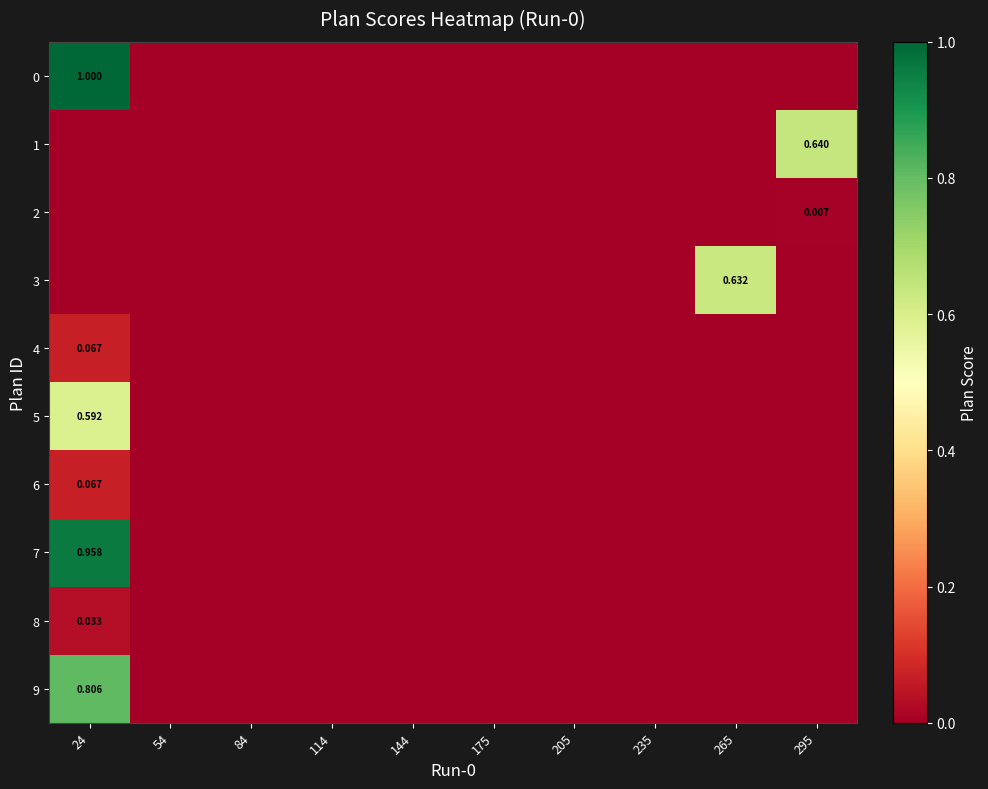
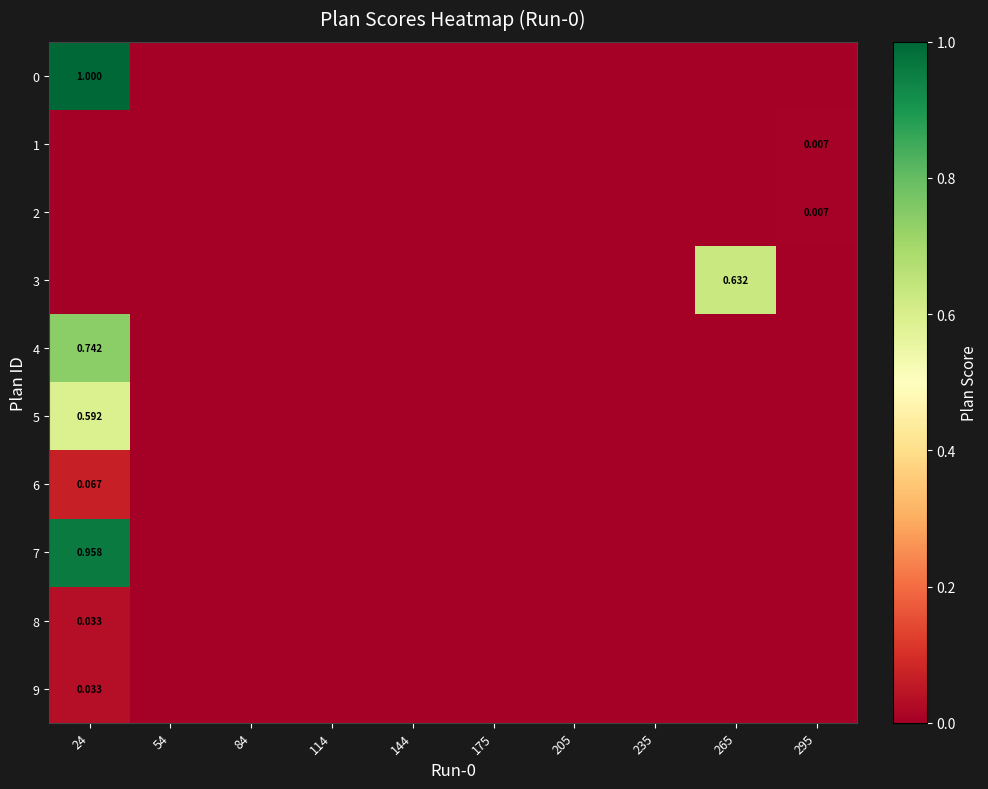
1, 295: 0.640 -> 0.007
4, 24: 0.067 -> 0.742
9, 24: 0.806 -> 0.033
